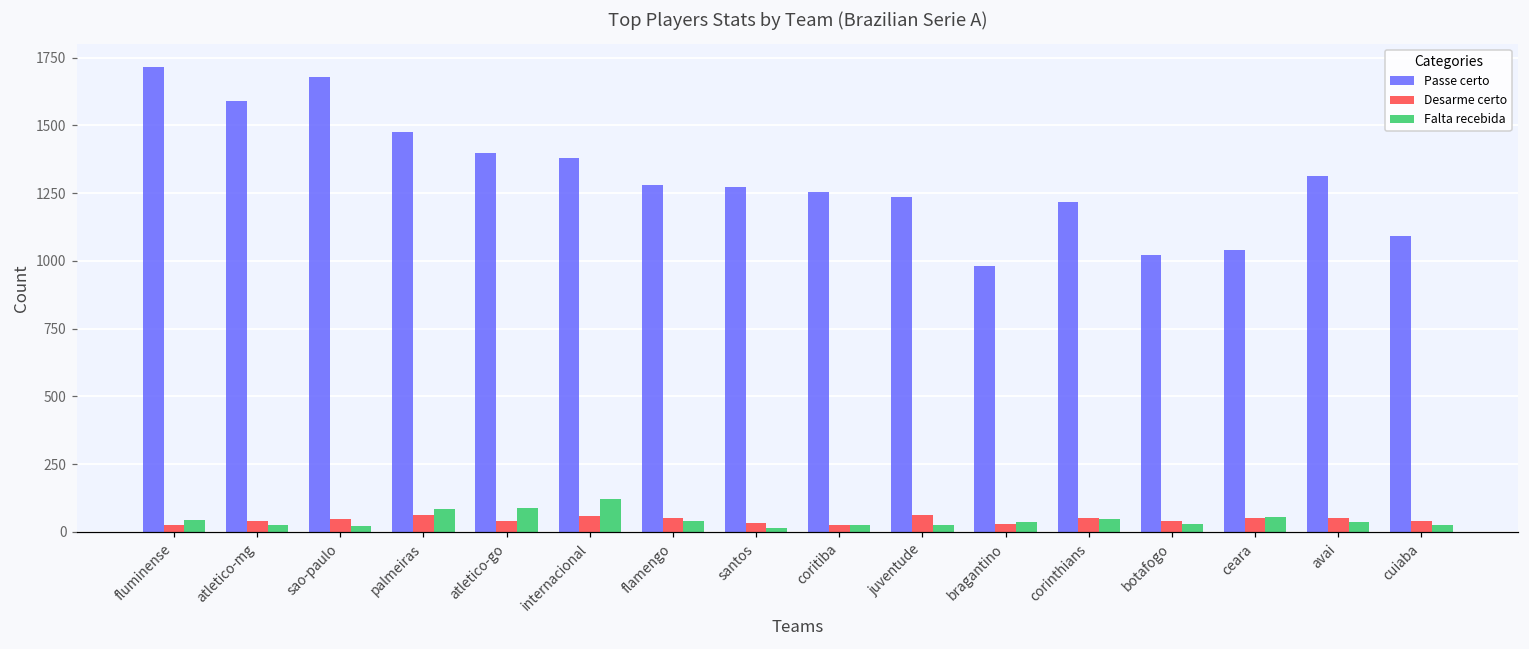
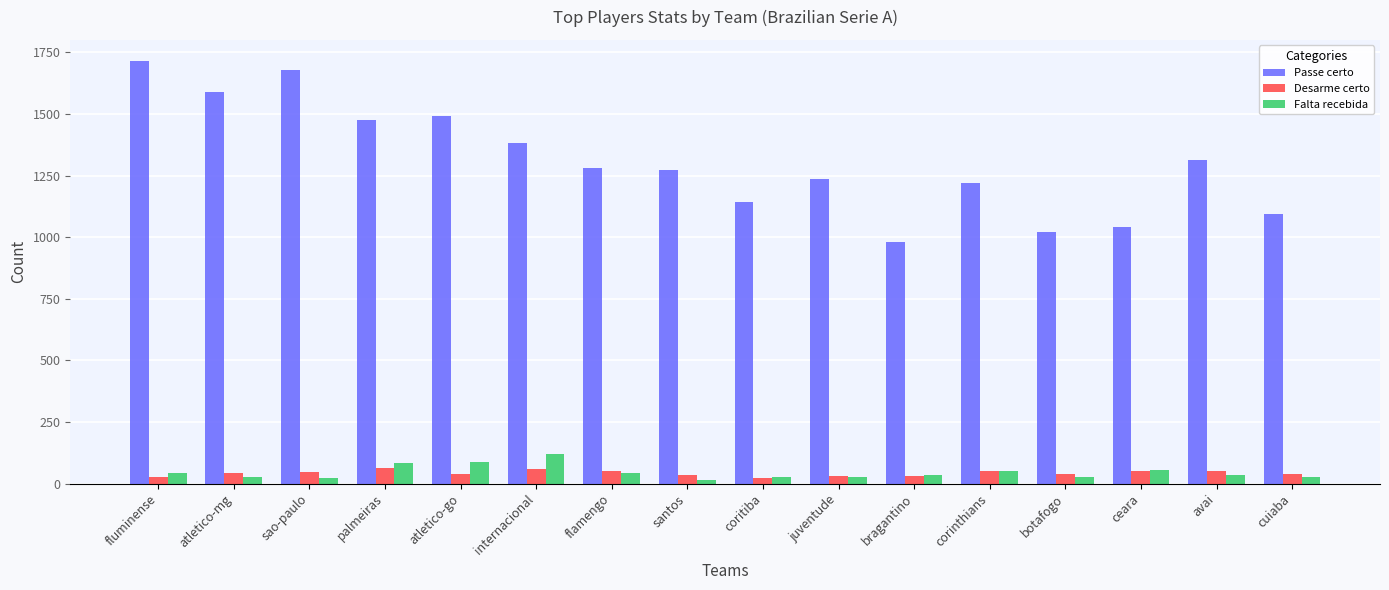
Passe certo, atletico-go: 1400 -> 1490
Passe certo, coritiba: 1260 -> 1140
Desarme certo, juventude: 60 -> 30
